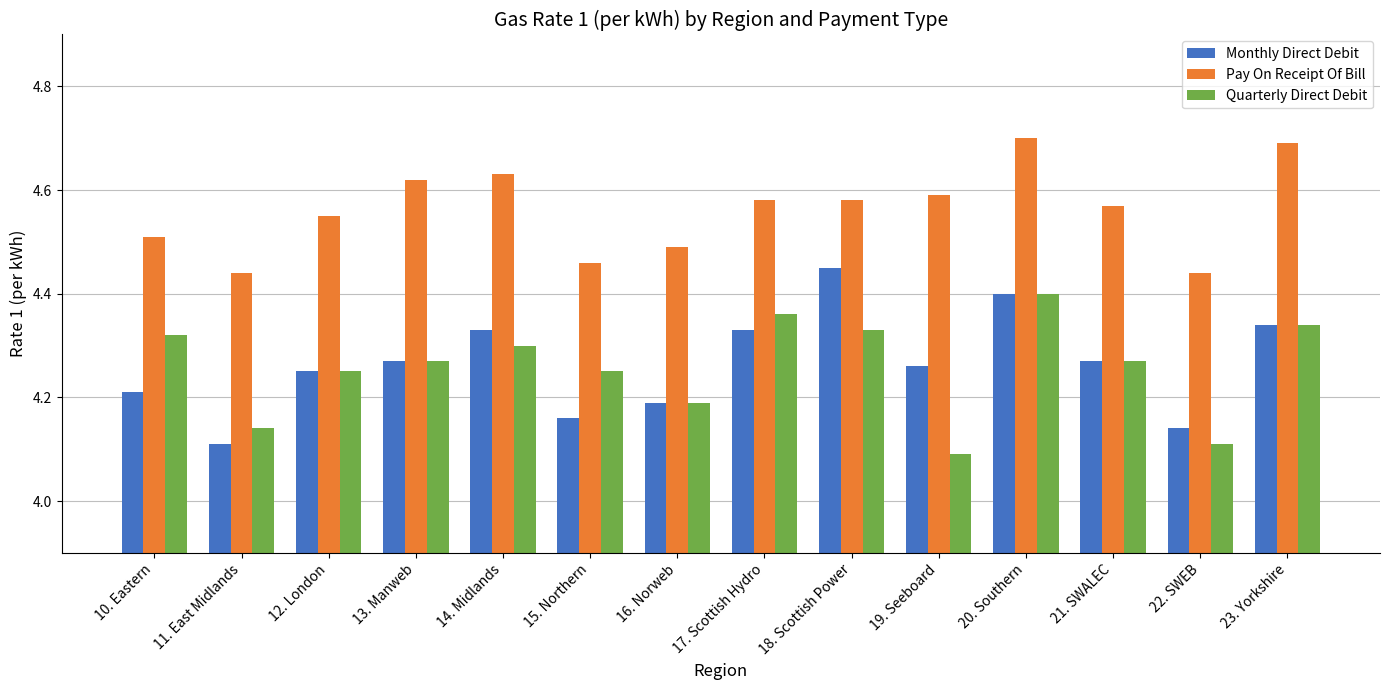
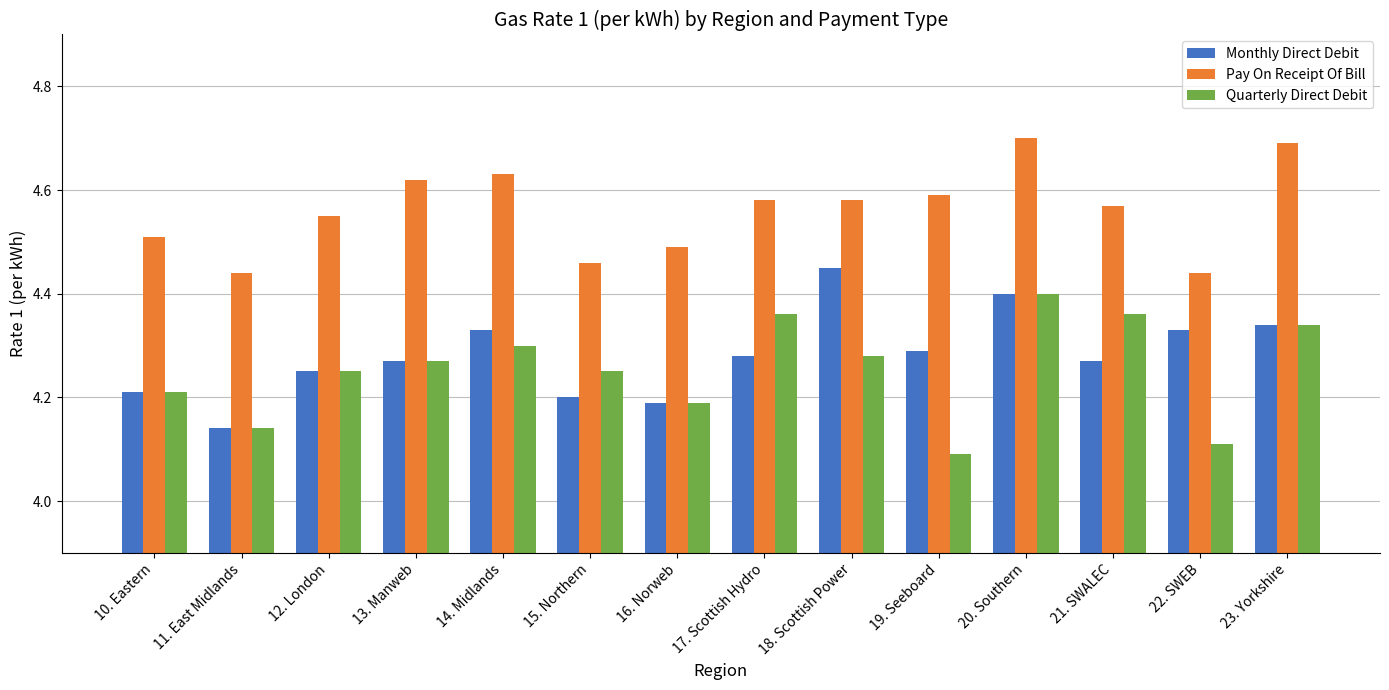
Quarterly Direct Debit, 10. Eastern: 4.32 -> 4.21
Monthly Direct Debit, 11. East Midlands: 4.11 -> 4.14
Monthly Direct Debit, 15. Northern: 4.16 -> 4.20
Monthly Direct Debit, 17. Scottish Hydro: 4.33 -> 4.28
Quarterly Direct Debit, 18. Scottish Power: 4.33 -> 4.28
Monthly Direct Debit, 19. Seeboard: 4.26 -> 4.29
Quarterly Direct Debit, 21. SWALEC: 4.27 -> 4.36
Monthly Direct Debit, 22. SWEB: 4.14 -> 4.33
